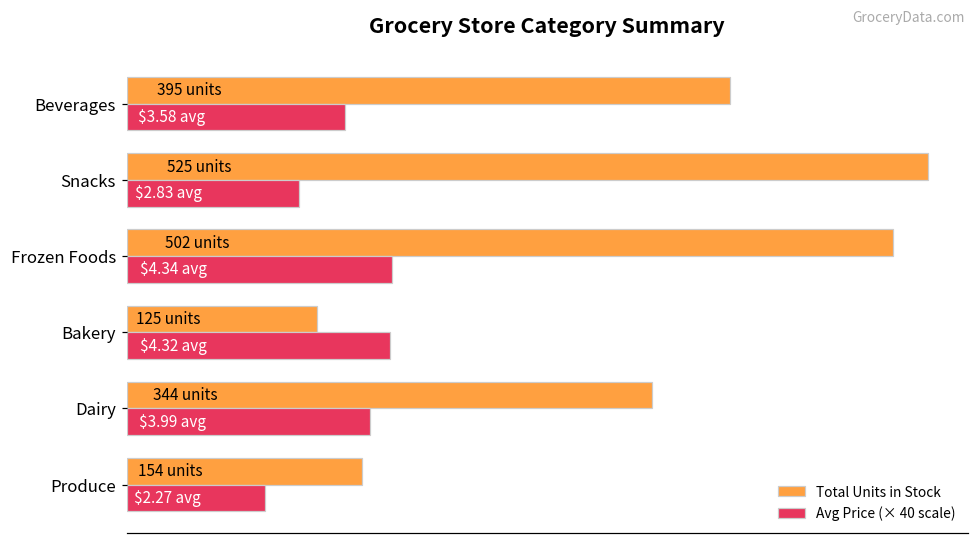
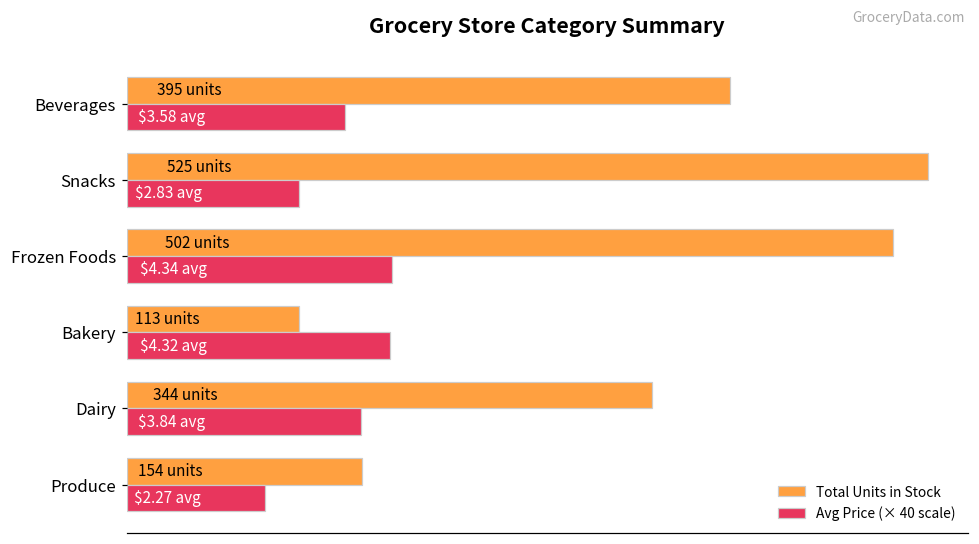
Total Units in Stock, Bakery: 125 -> 113
Avg Price (× 40 scale), Dairy: $3.99 -> $3.84
